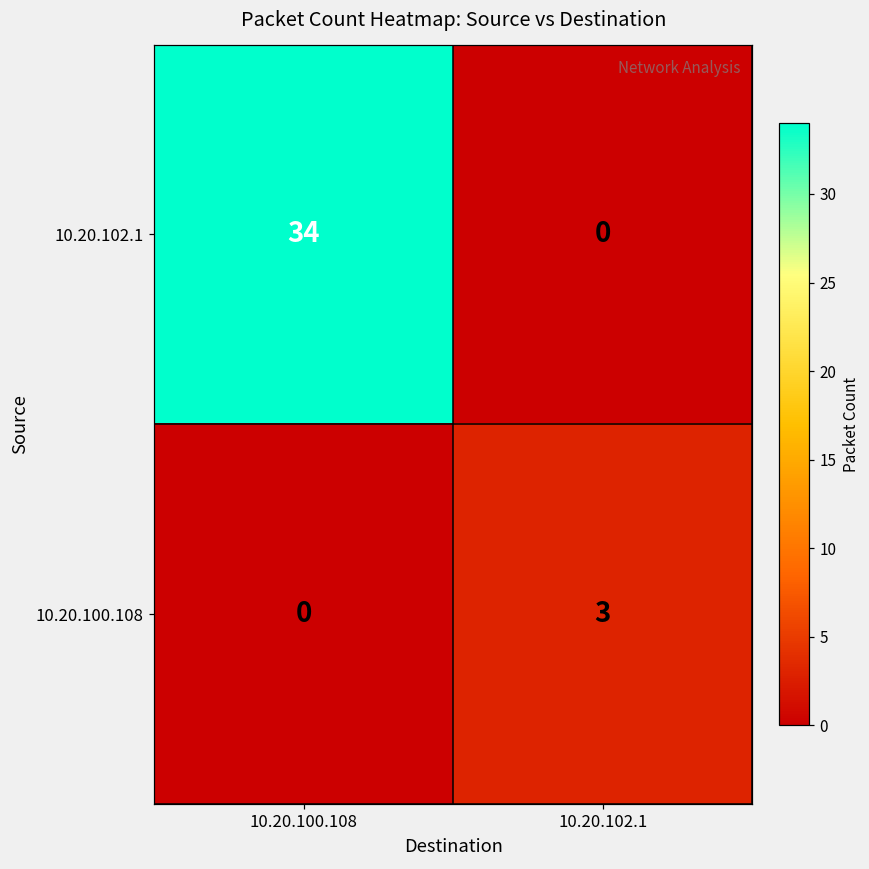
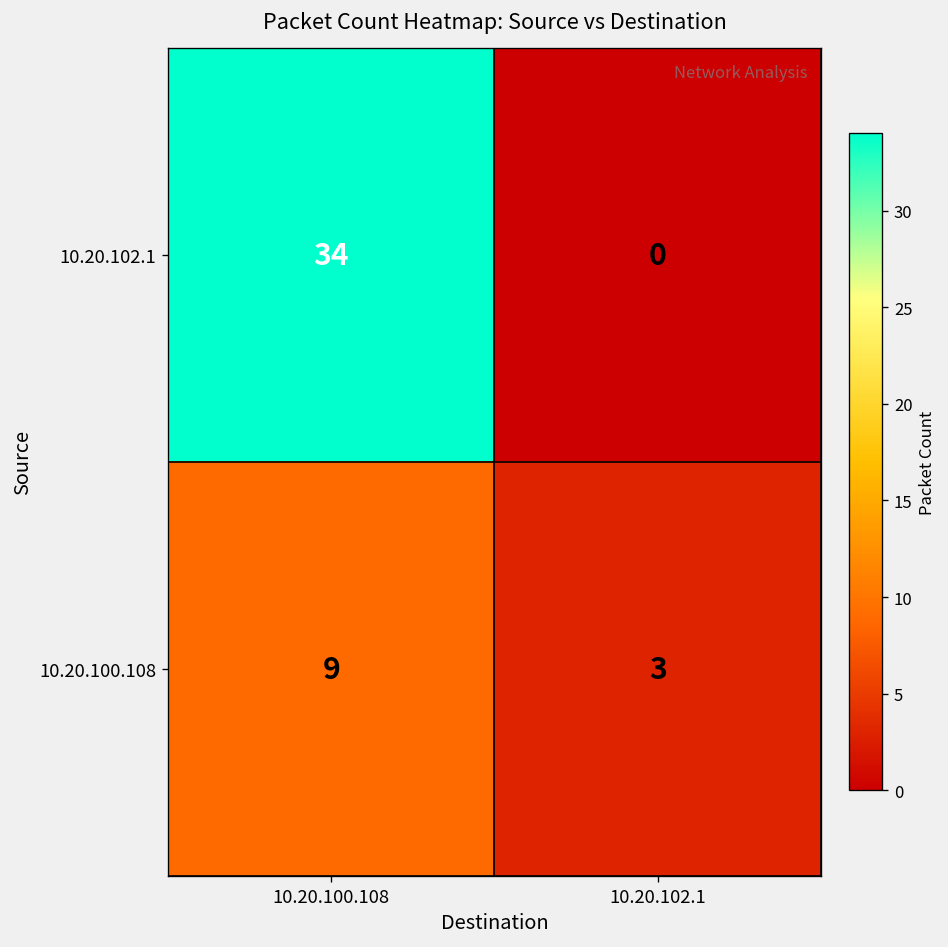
10.20.100.108, 10.20.100.108: 0 -> 9
